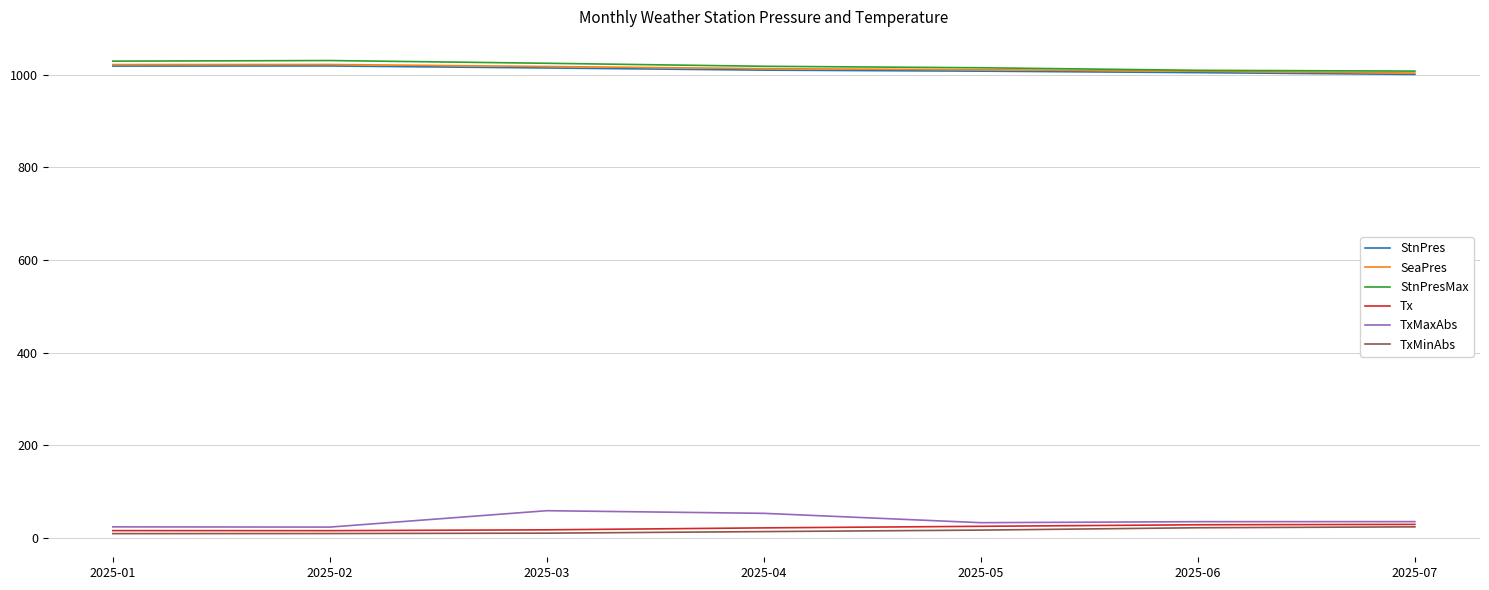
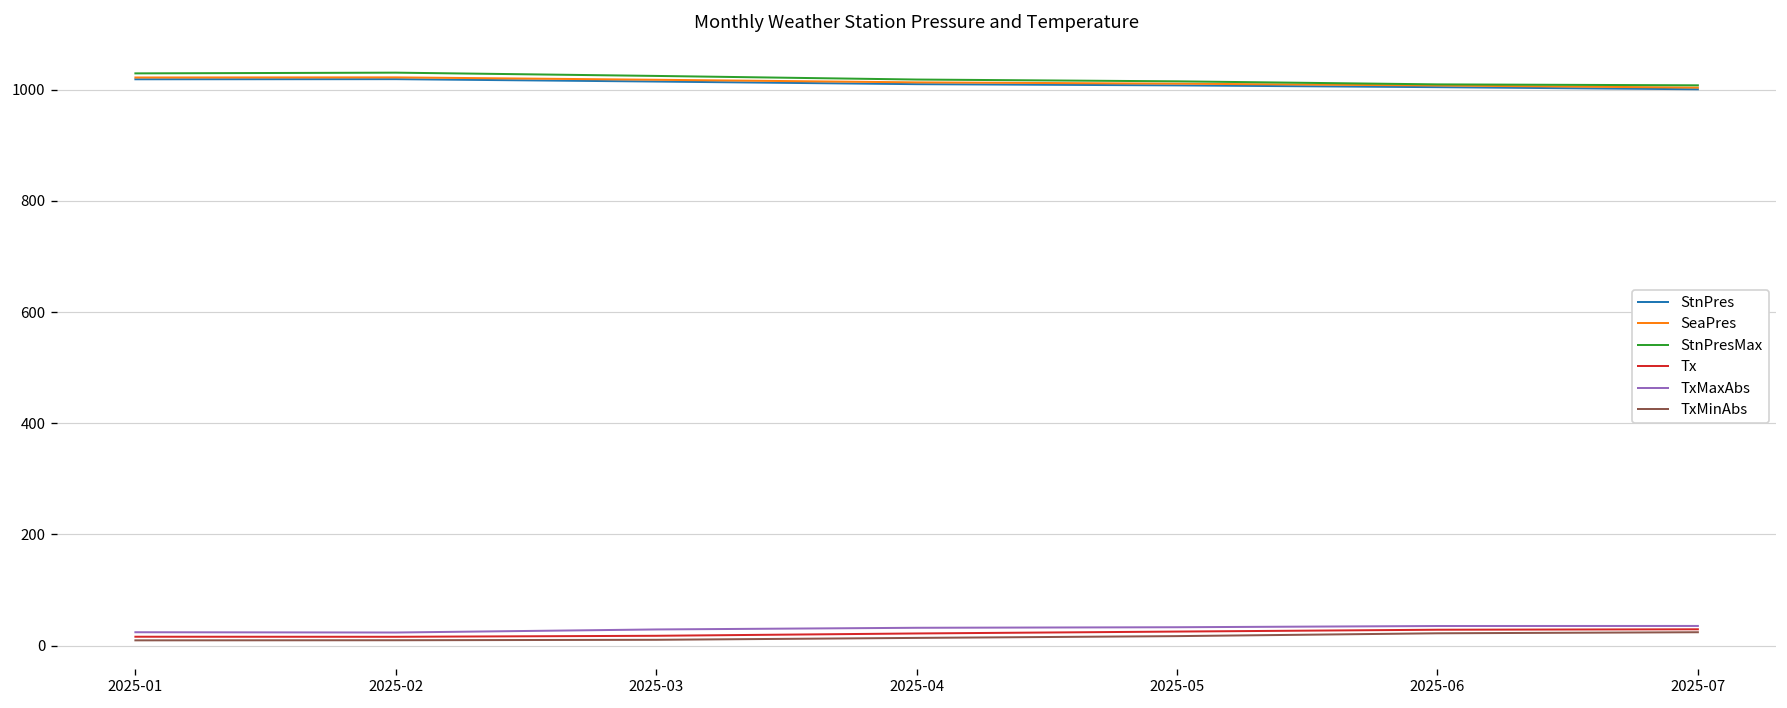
TxMaxAbs, 2025-03: 60 -> 30
TxMaxAbs, 2025-04: 50 -> 30
